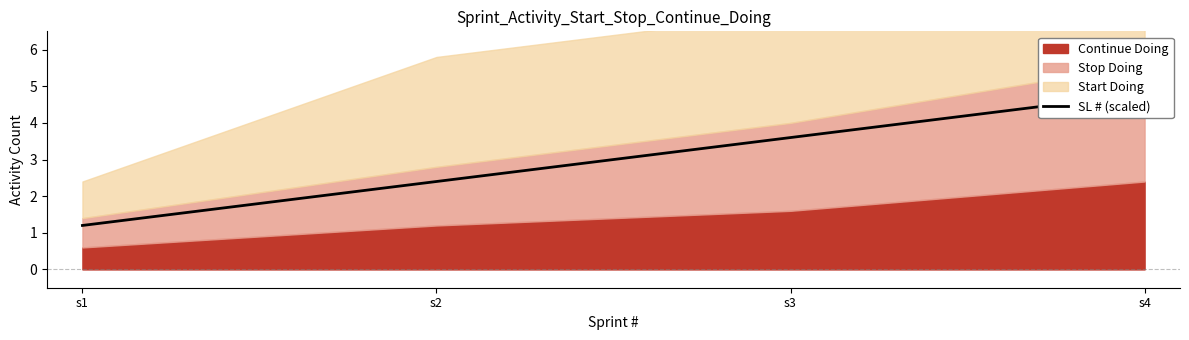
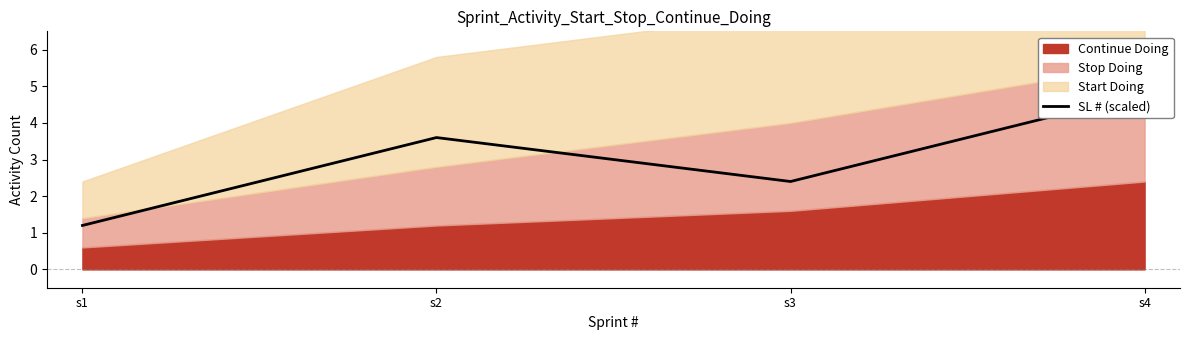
SL # (scaled), s2: 2.4 -> 3.6
SL # (scaled), s3: 3.6 -> 2.4
